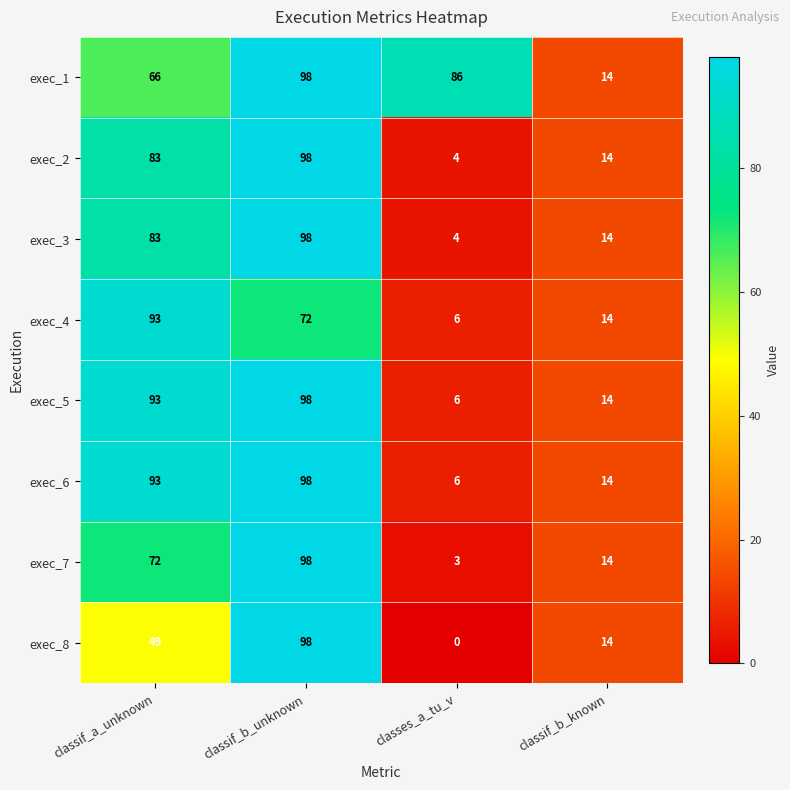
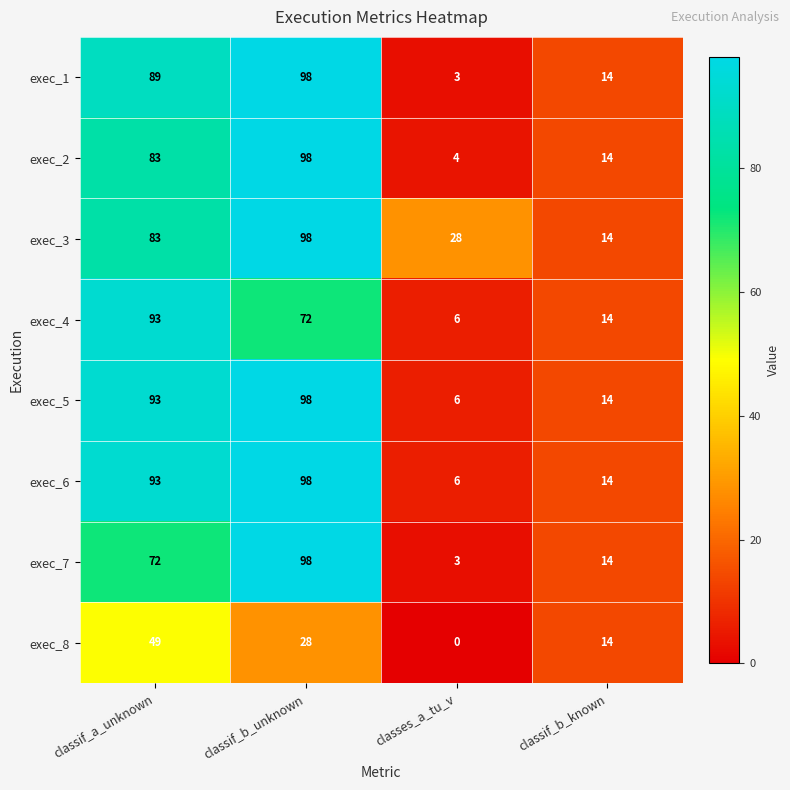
exec_1, classif_a_unknown: 66 -> 89
exec_1, classes_a_tu_v: 86 -> 3
exec_3, classes_a_tu_v: 4 -> 28
exec_8, classif_b_unknown: 98 -> 28
